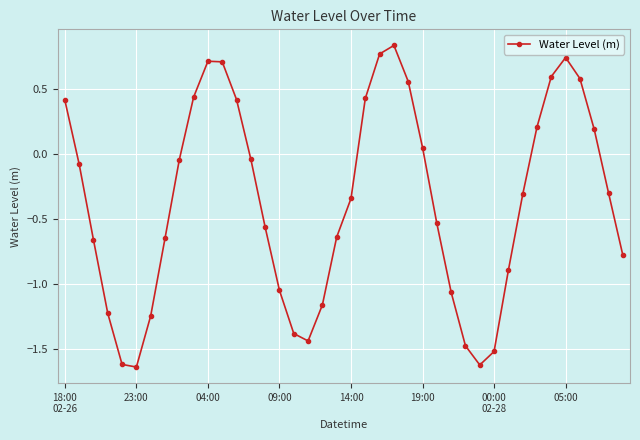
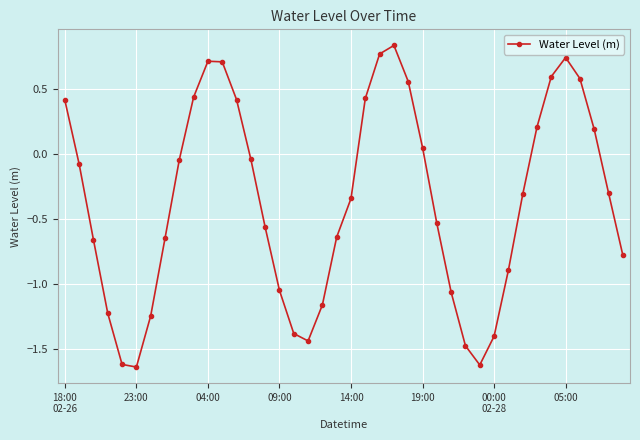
00:00 02-28: -1.52 -> -1.40
